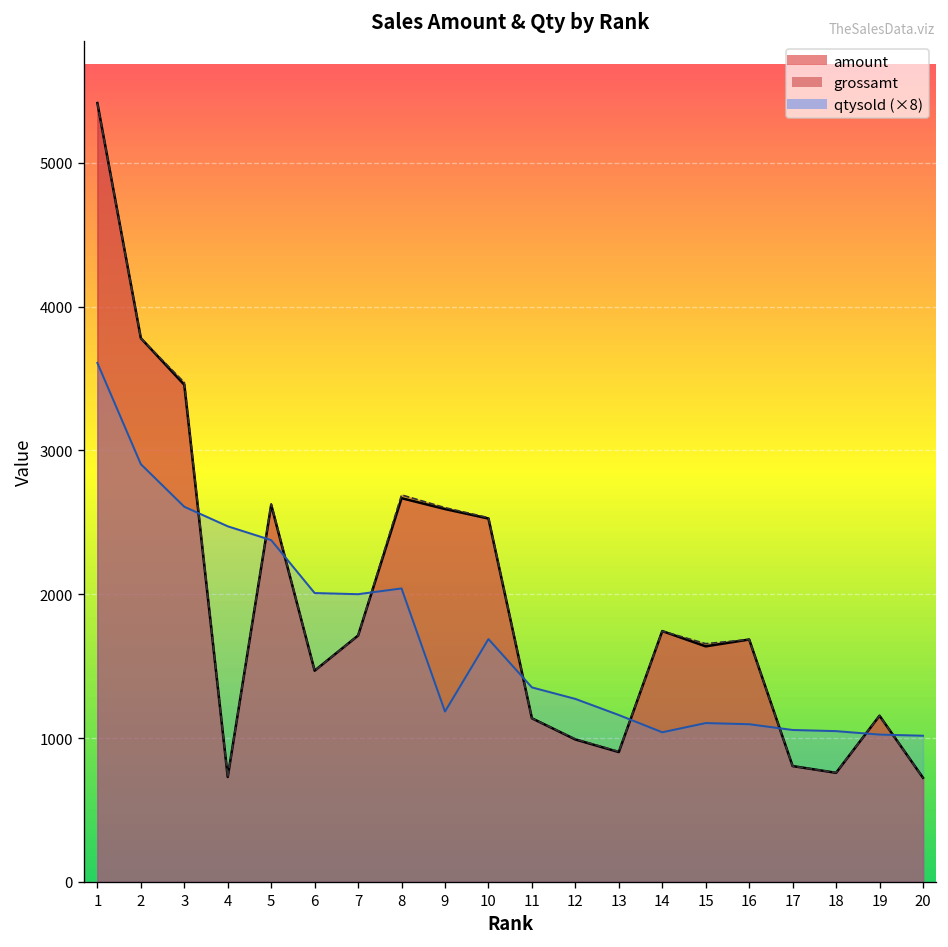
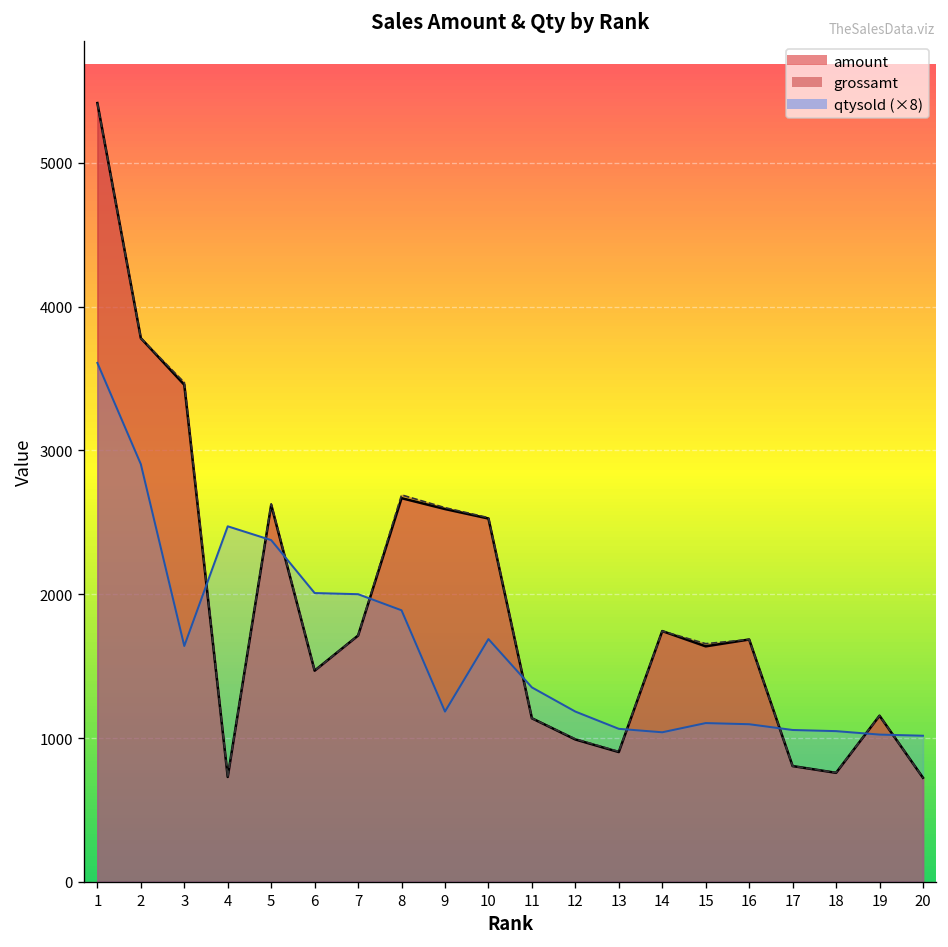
qtysold (×8), 3: 2610 -> 1640
qtysold (×8), 8: 2040 -> 1890
qtysold (×8), 12: 1270 -> 1180
qtysold (×8), 13: 1160 -> 1060
